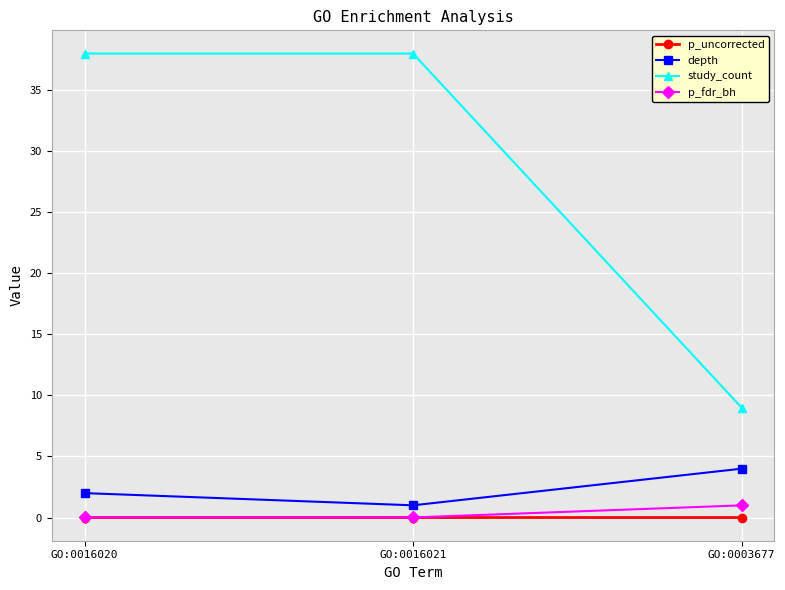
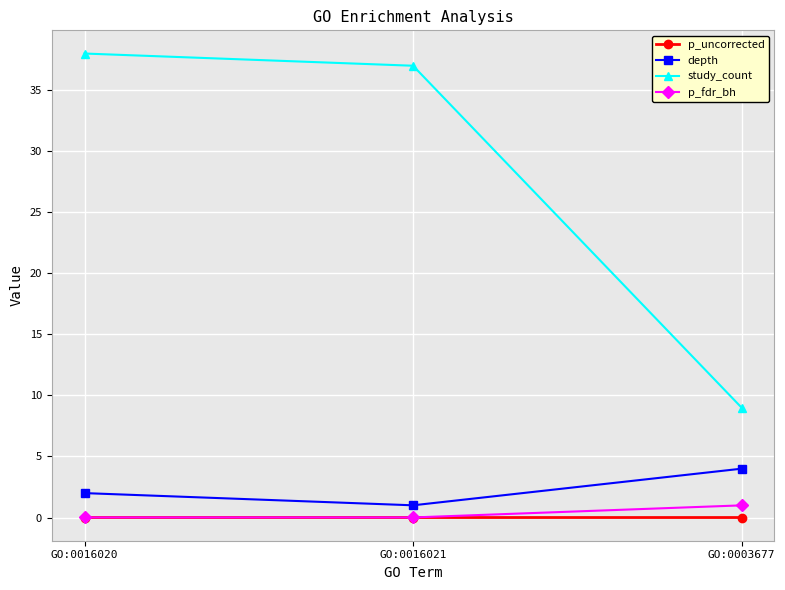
study_count, GO:0016021: 38 -> 37
